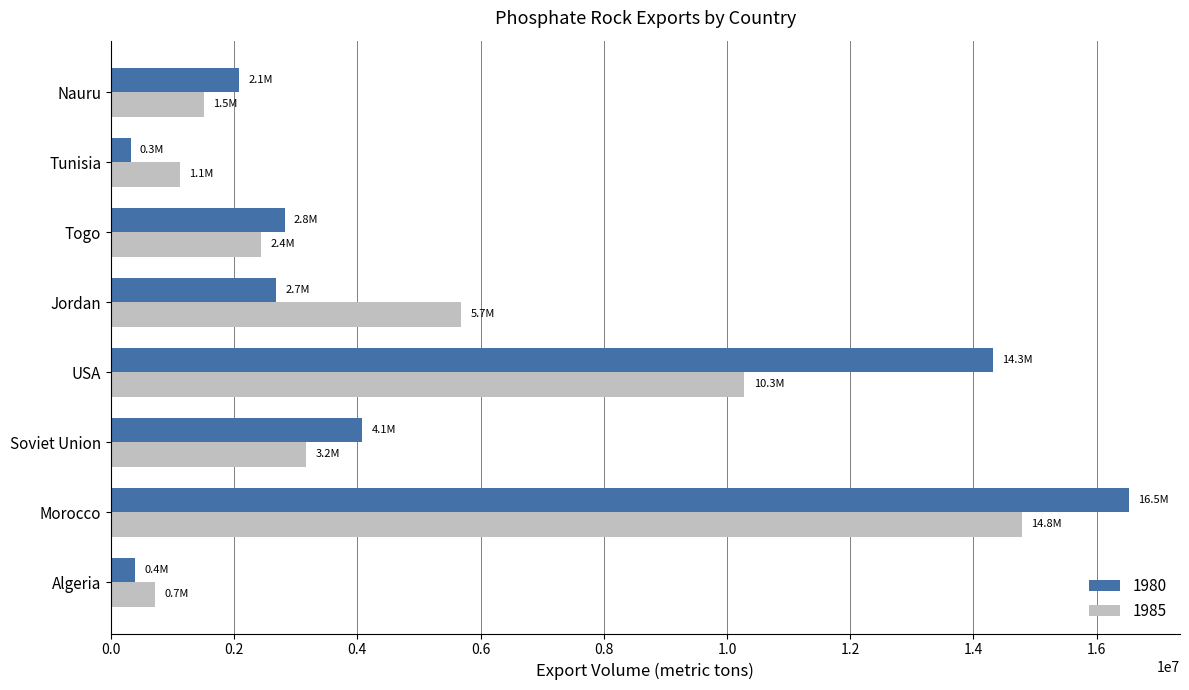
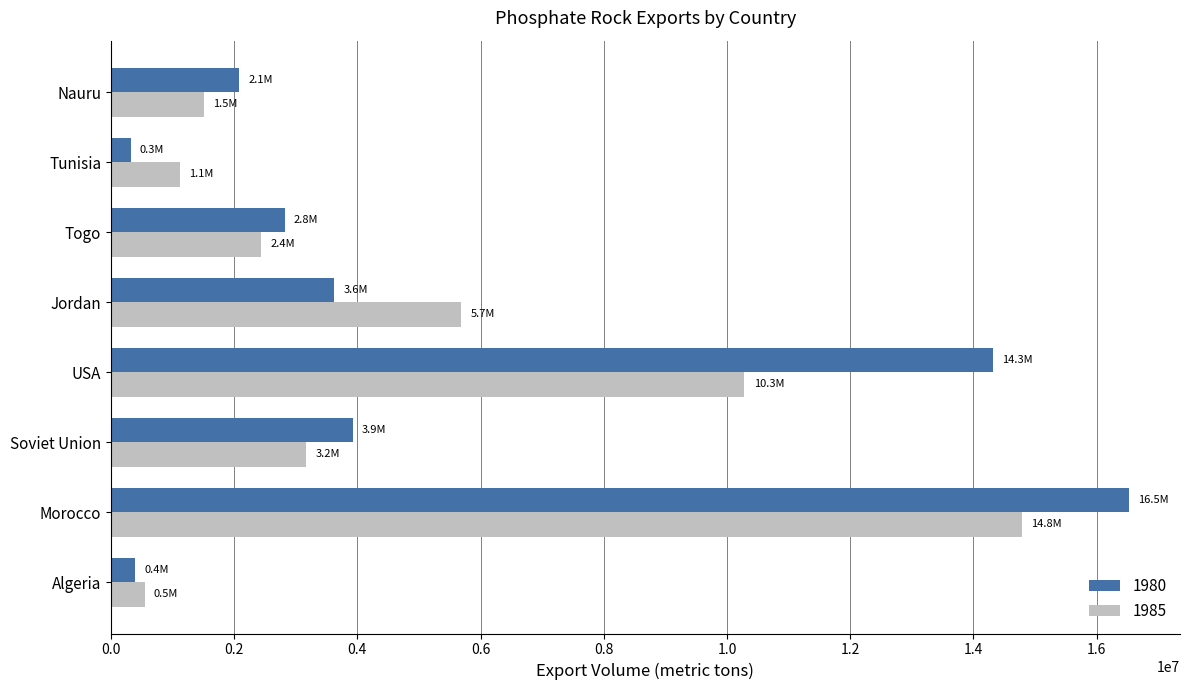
1980, Jordan: 2.7M -> 3.6M
1980, Soviet Union: 4.1M -> 3.9M
1985, Algeria: 0.7M -> 0.5M
